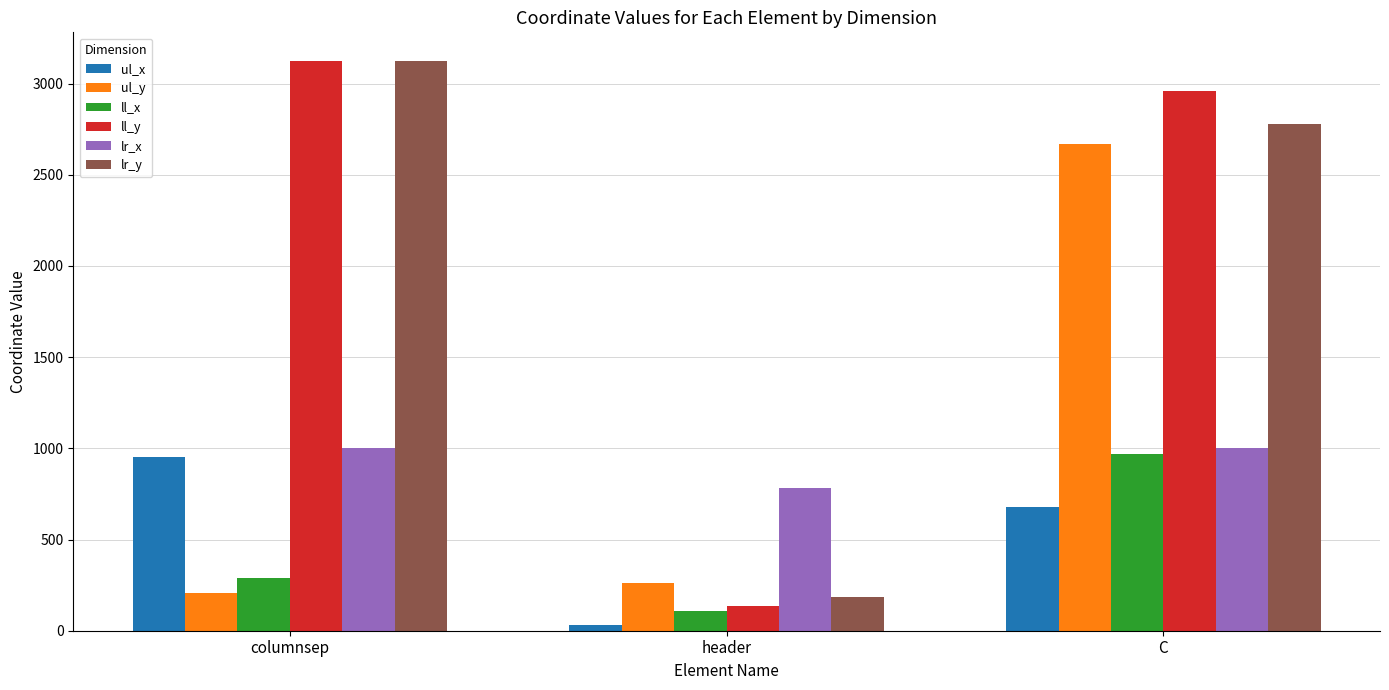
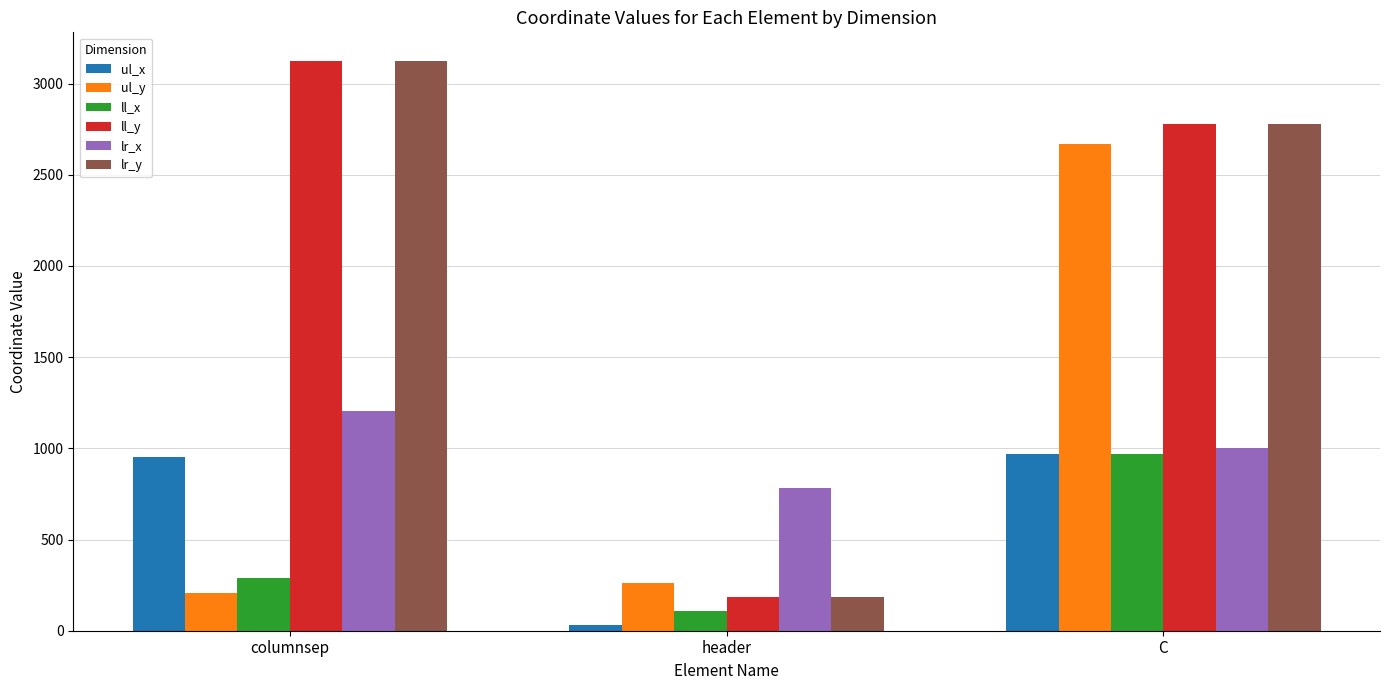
lr_x, columnsep: 1000 -> 1210
ll_y, header: 140 -> 190
ul_x, C: 680 -> 970
ll_y, C: 2960 -> 2780
